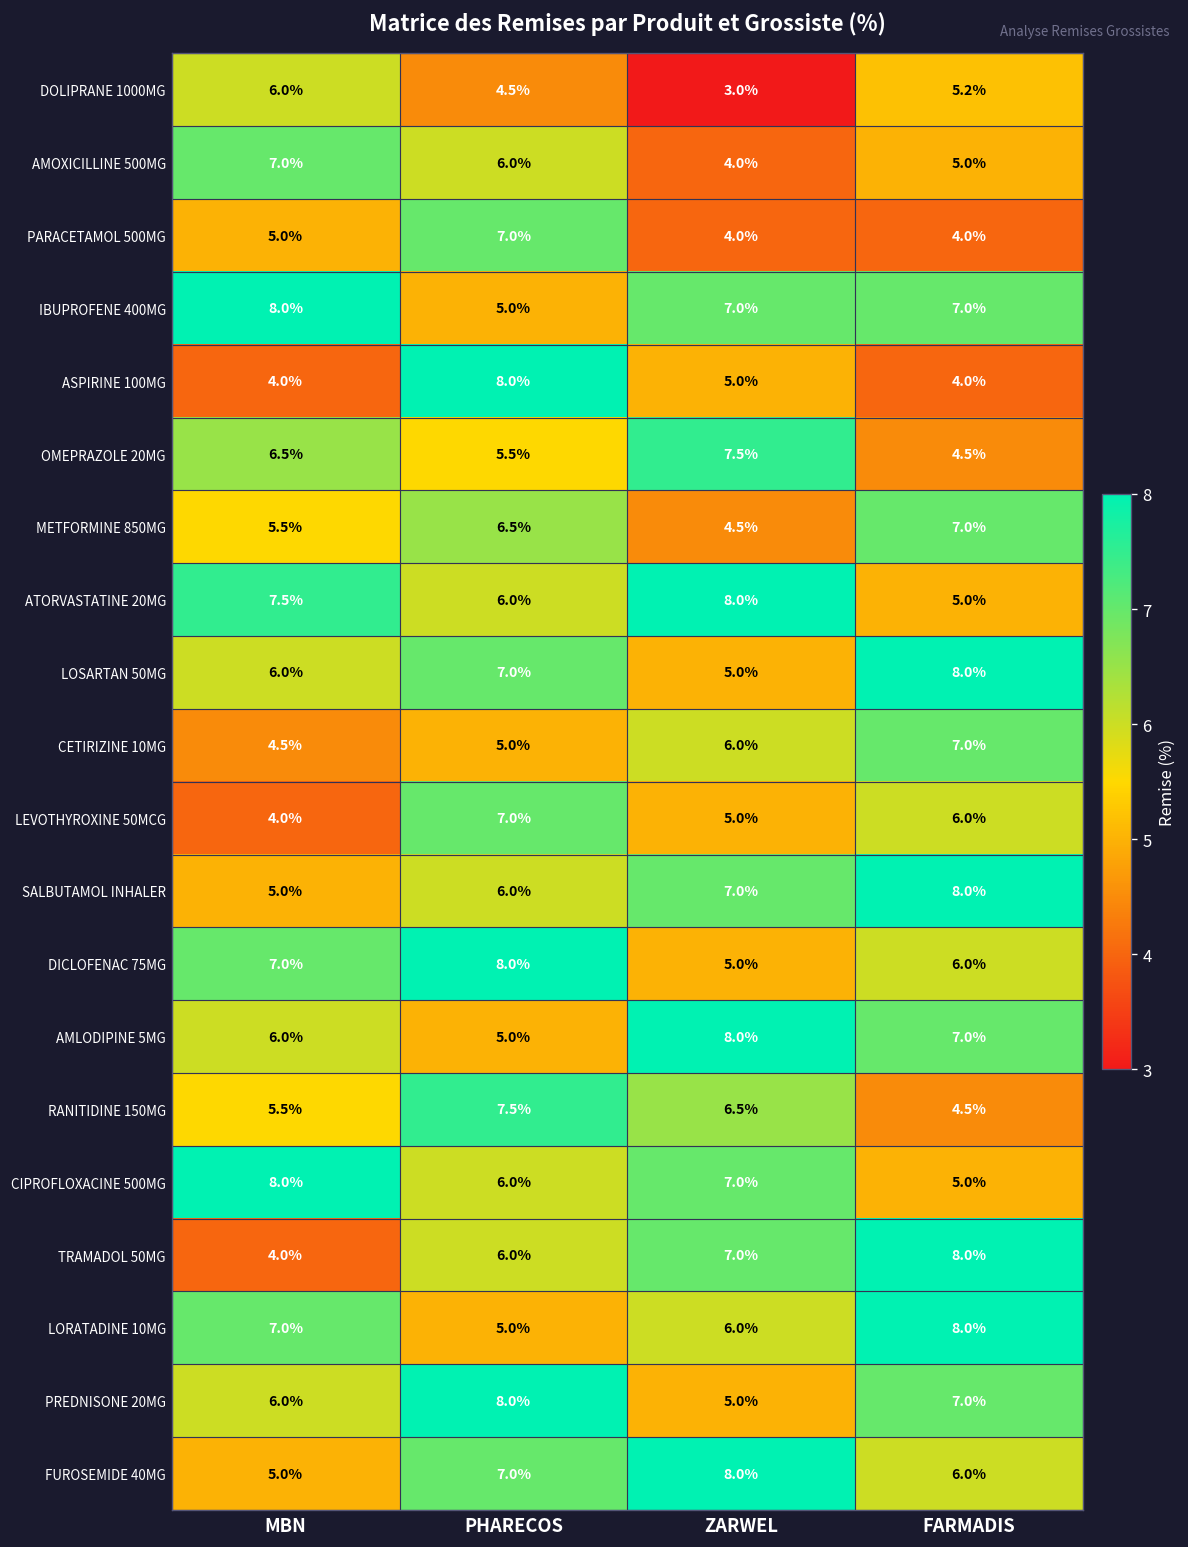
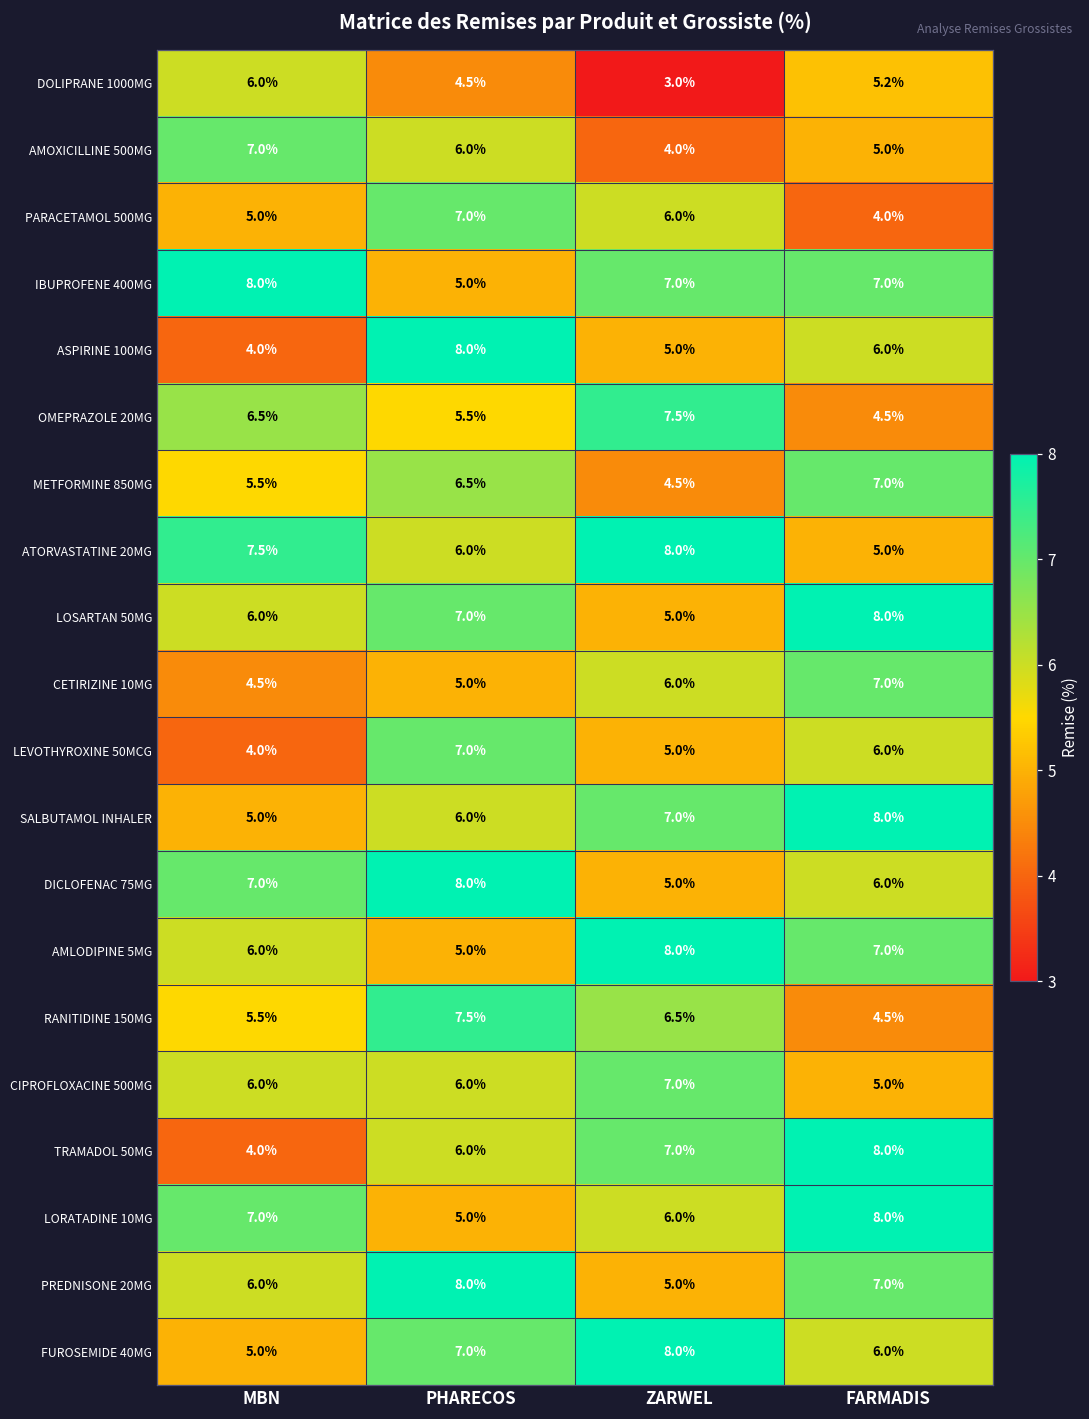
PARACETAMOL 500MG, ZARWEL: 4.0% -> 6.0%
ASPIRINE 100MG, FARMADIS: 4.0% -> 6.0%
CIPROFLOXACINE 500MG, MBN: 8.0% -> 6.0%
